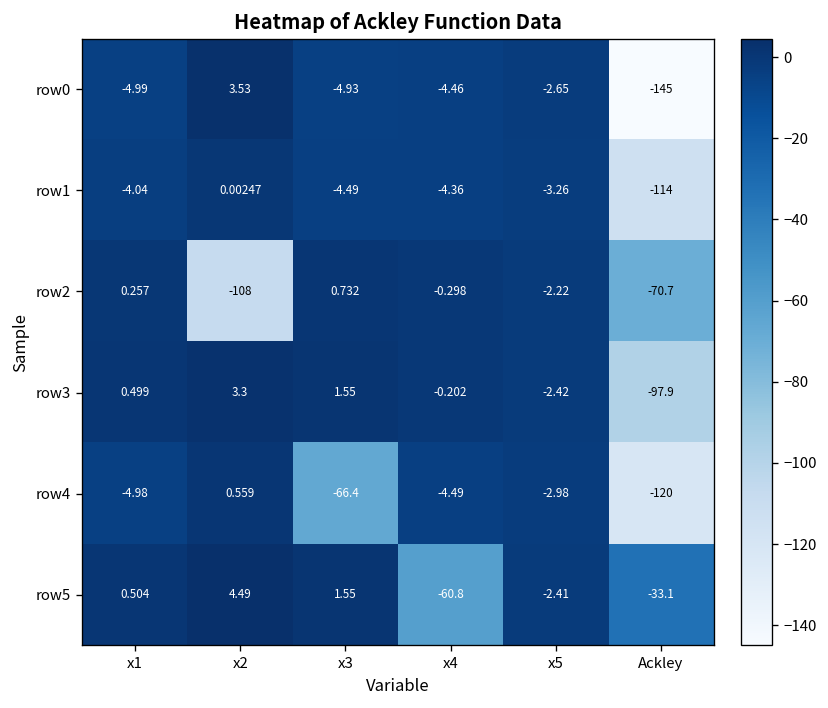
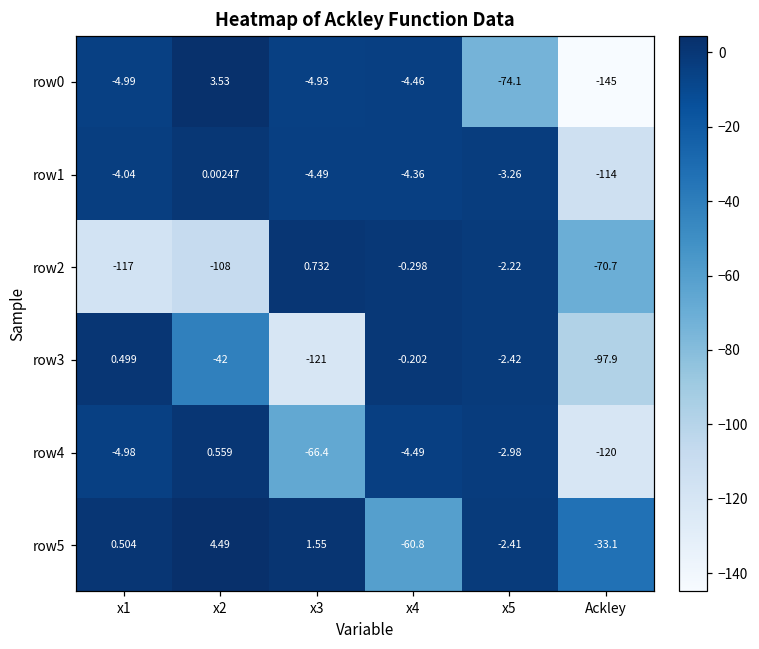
row0, x5: -2.65 -> -74.1
row2, x1: 0.257 -> -117
row3, x2: 3.3 -> -42
row3, x3: 1.55 -> -121
